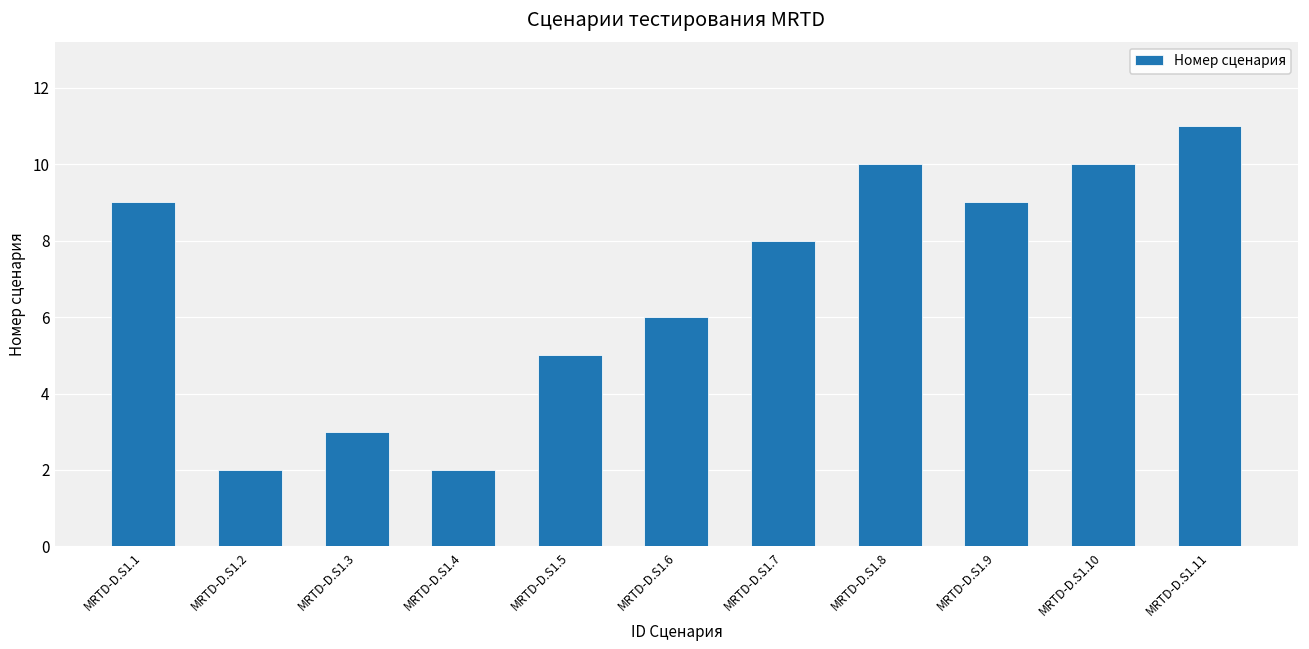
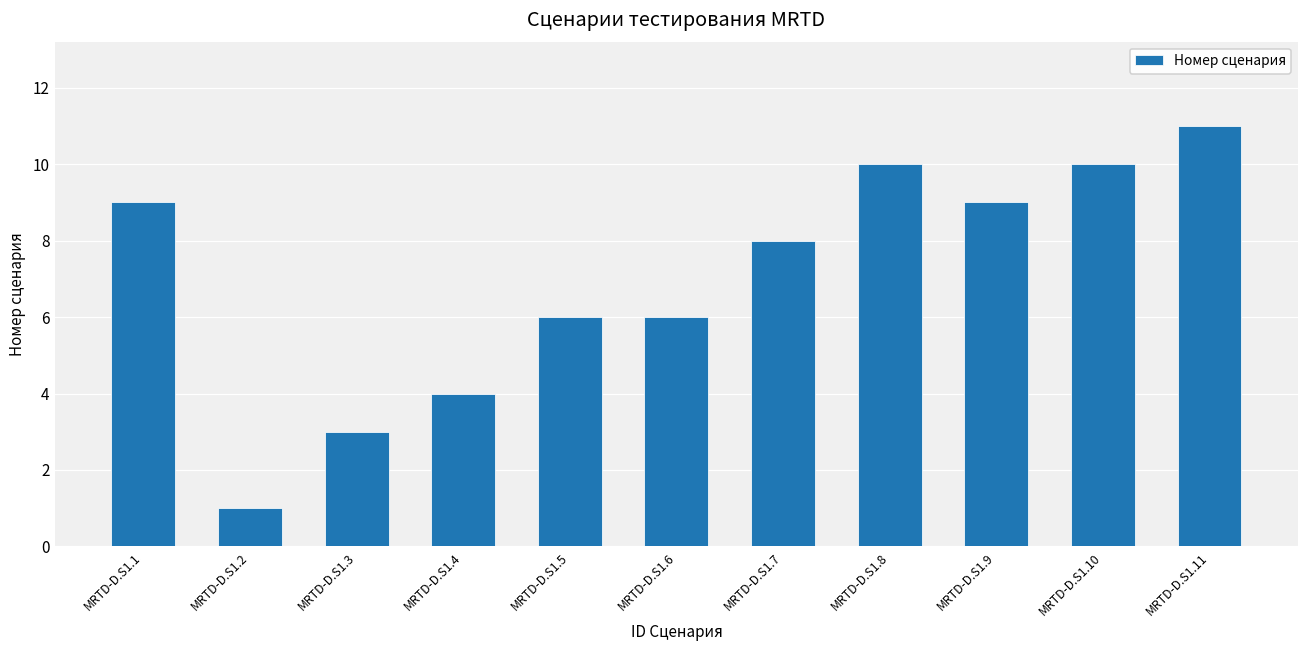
MRTD-D.S1.2: 2 -> 1
MRTD-D.S1.4: 2 -> 4
MRTD-D.S1.5: 5 -> 6
